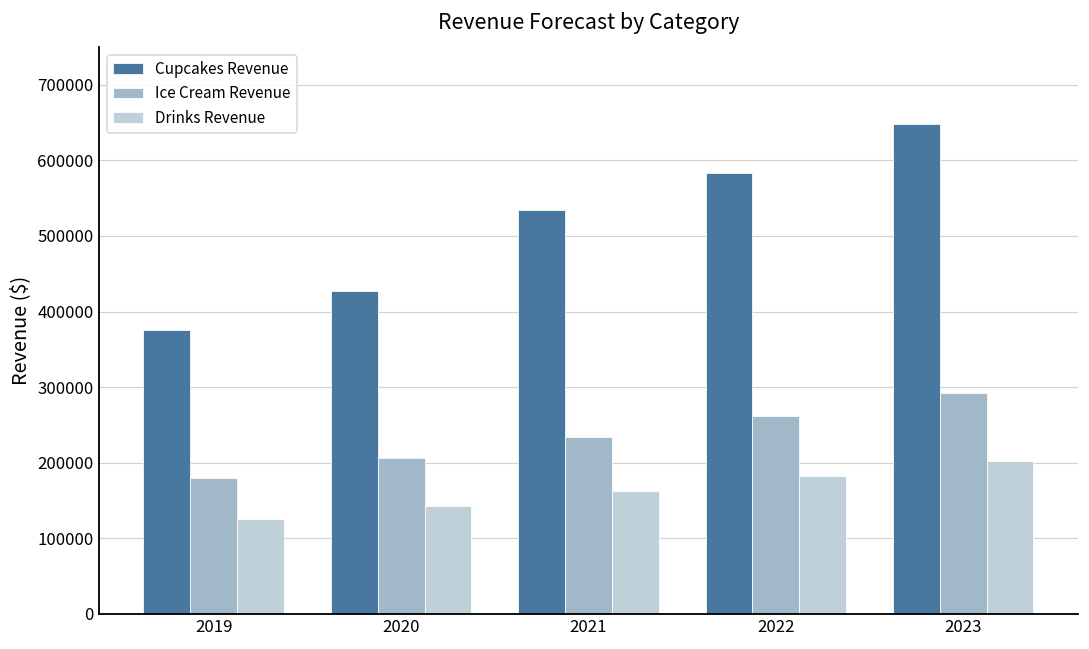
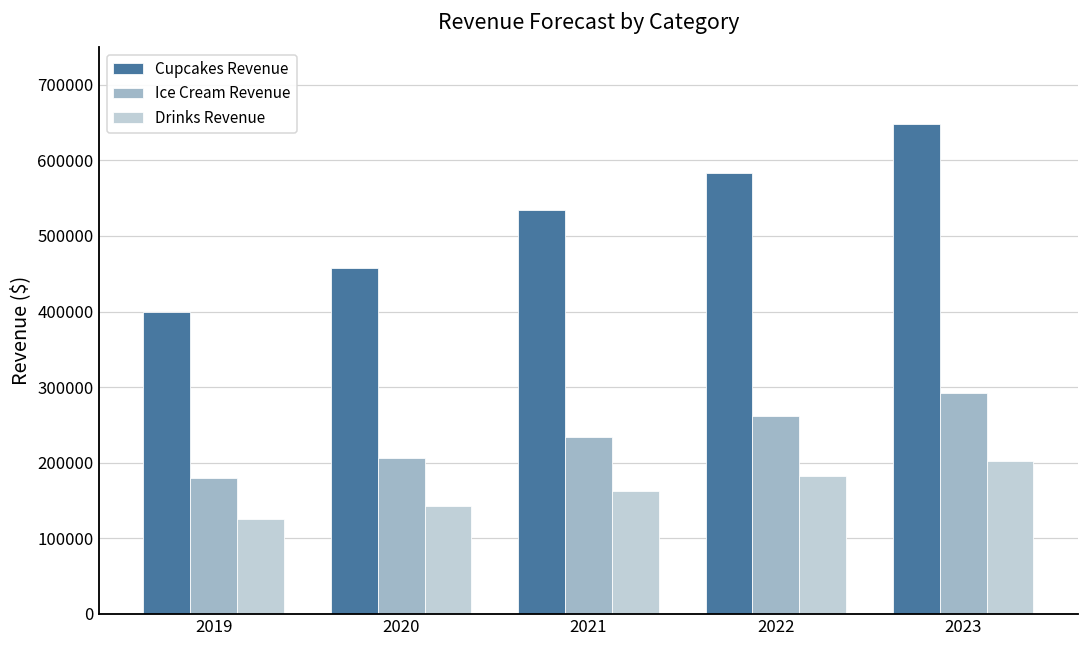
Cupcakes Revenue, 2019: 380000 -> 400000
Cupcakes Revenue, 2020: 430000 -> 460000
